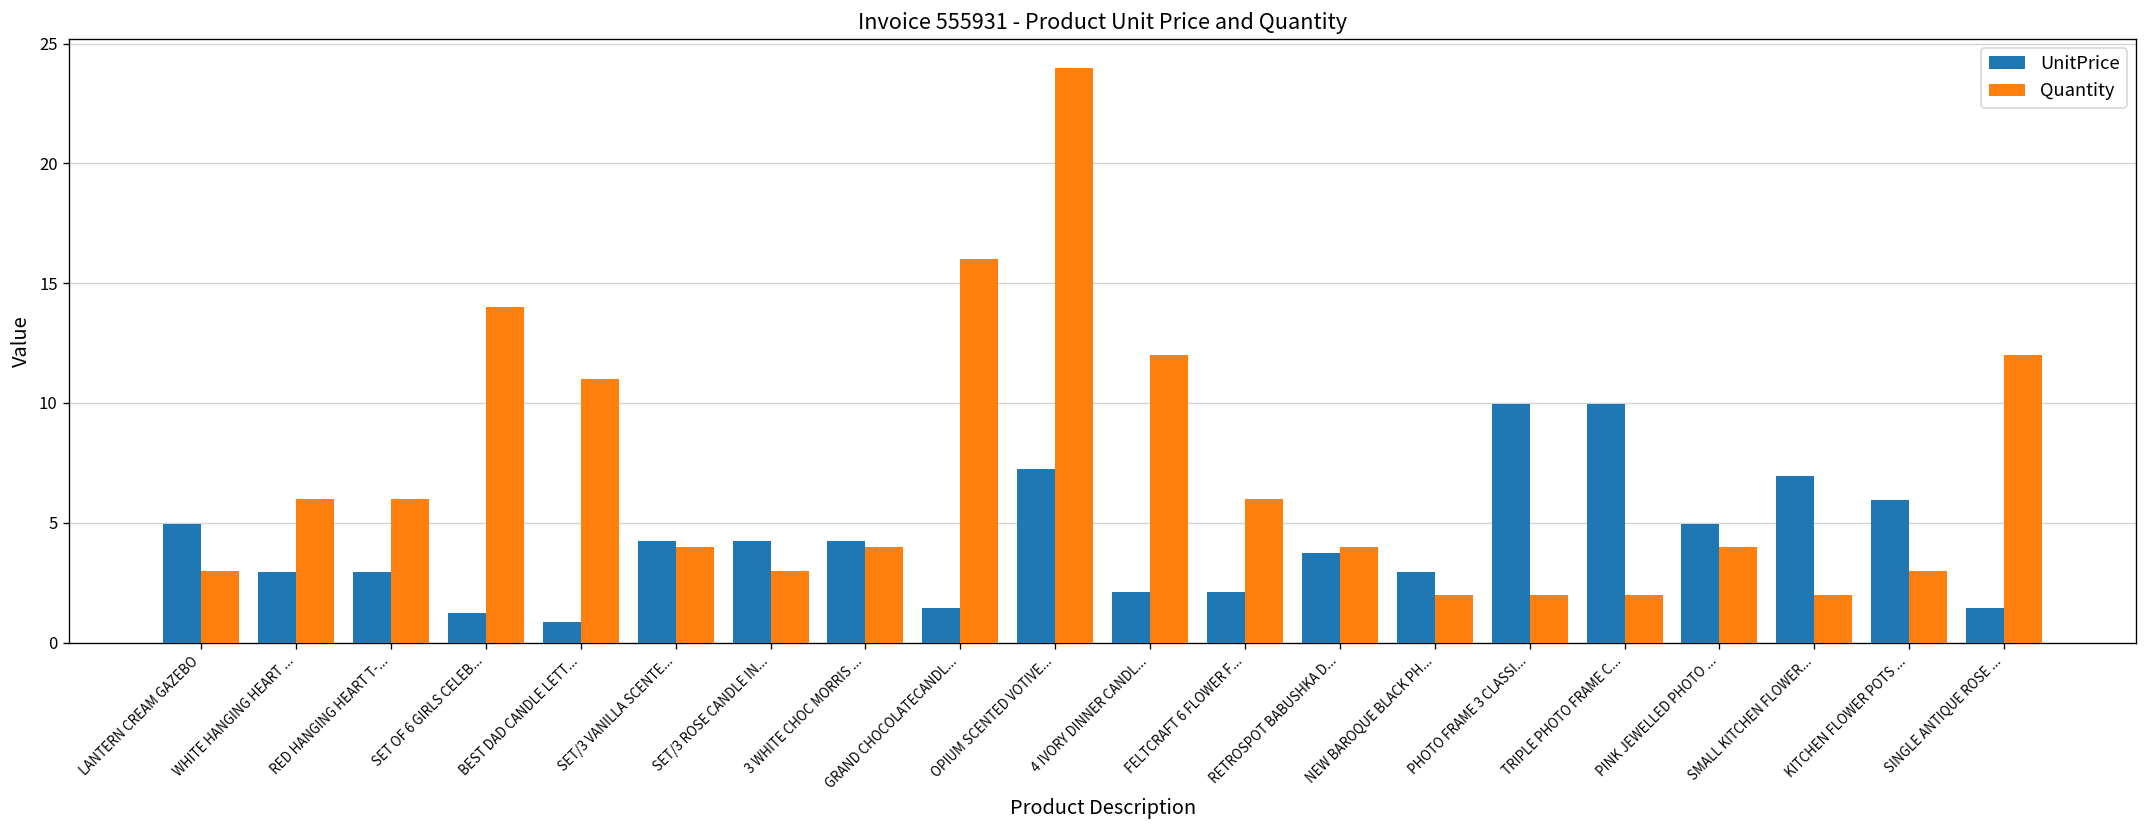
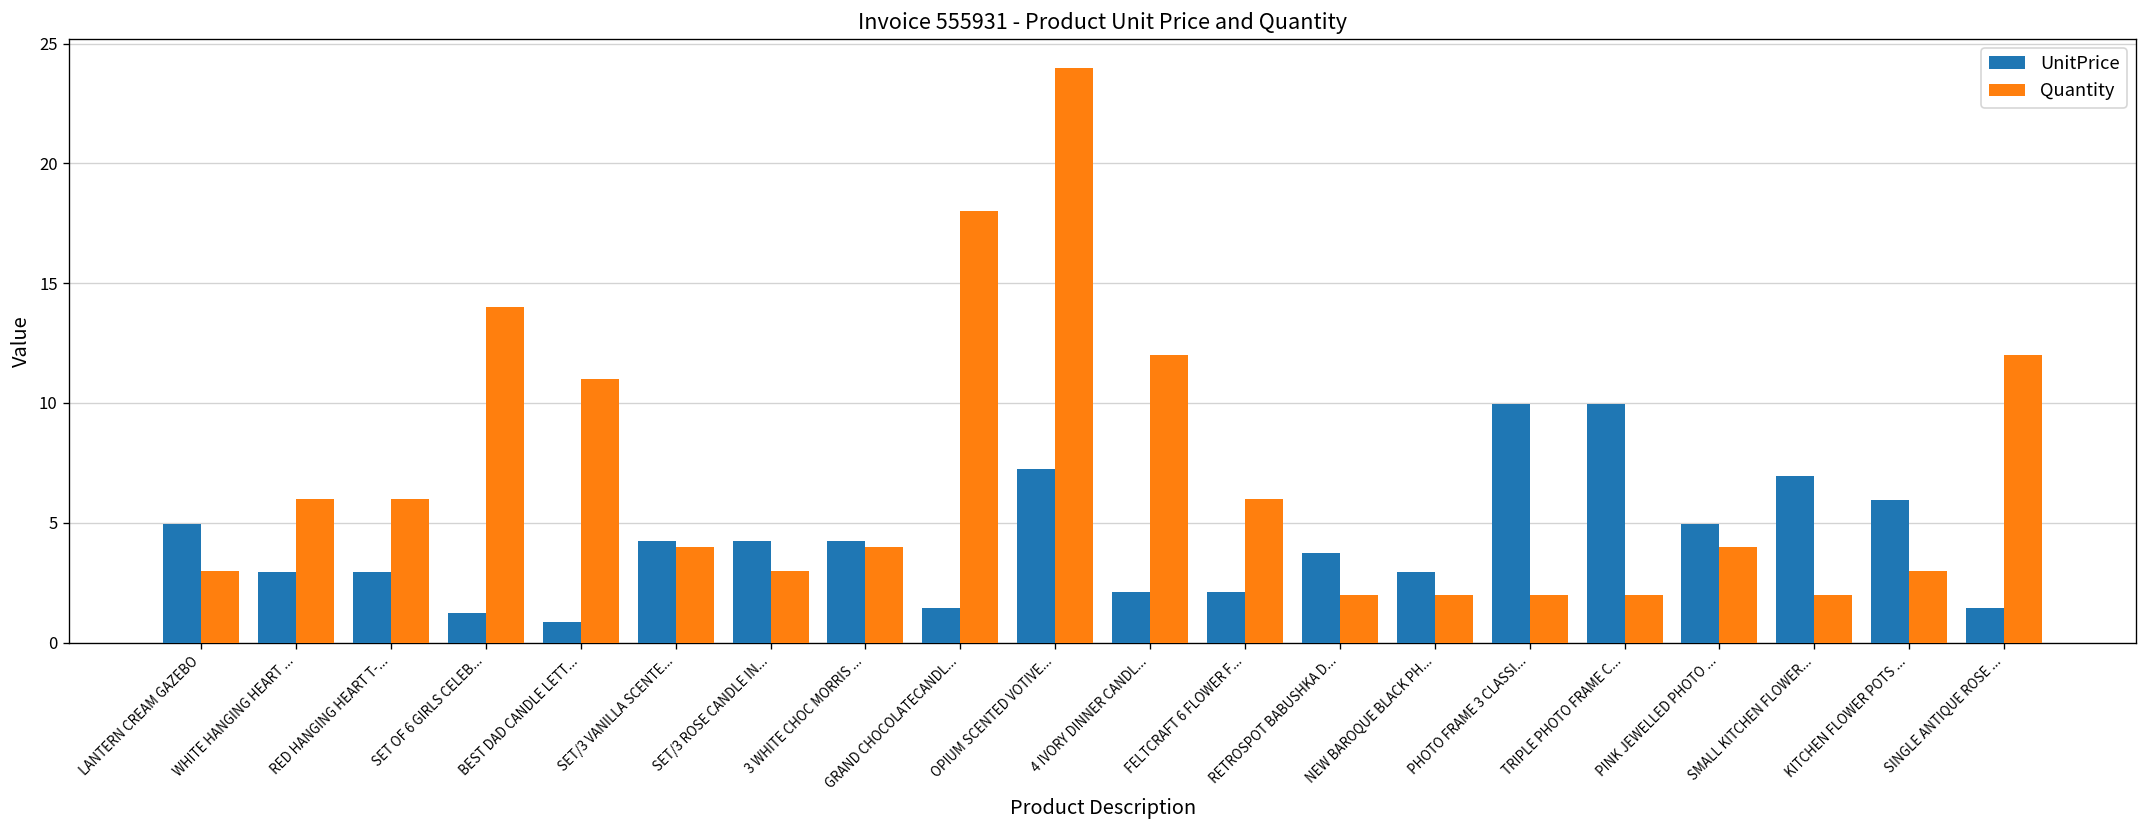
Quantity, GRAND CHOCOLATECANDL...: 16 -> 18
Quantity, RETROSPOT BABUSHKA D...: 4 -> 2
